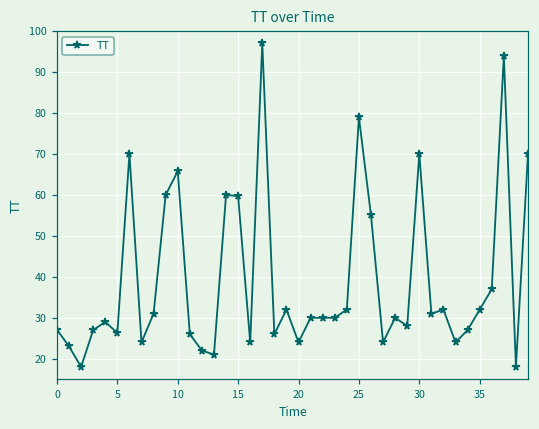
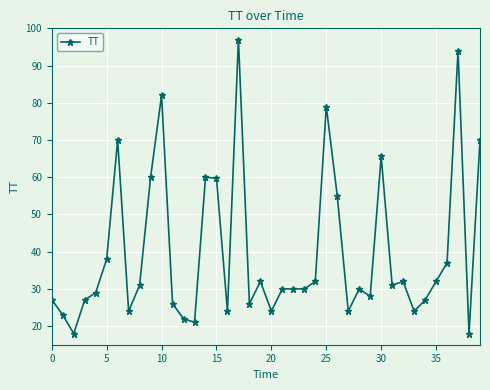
5: 26 -> 38
10: 66 -> 82
30: 70 -> 66
